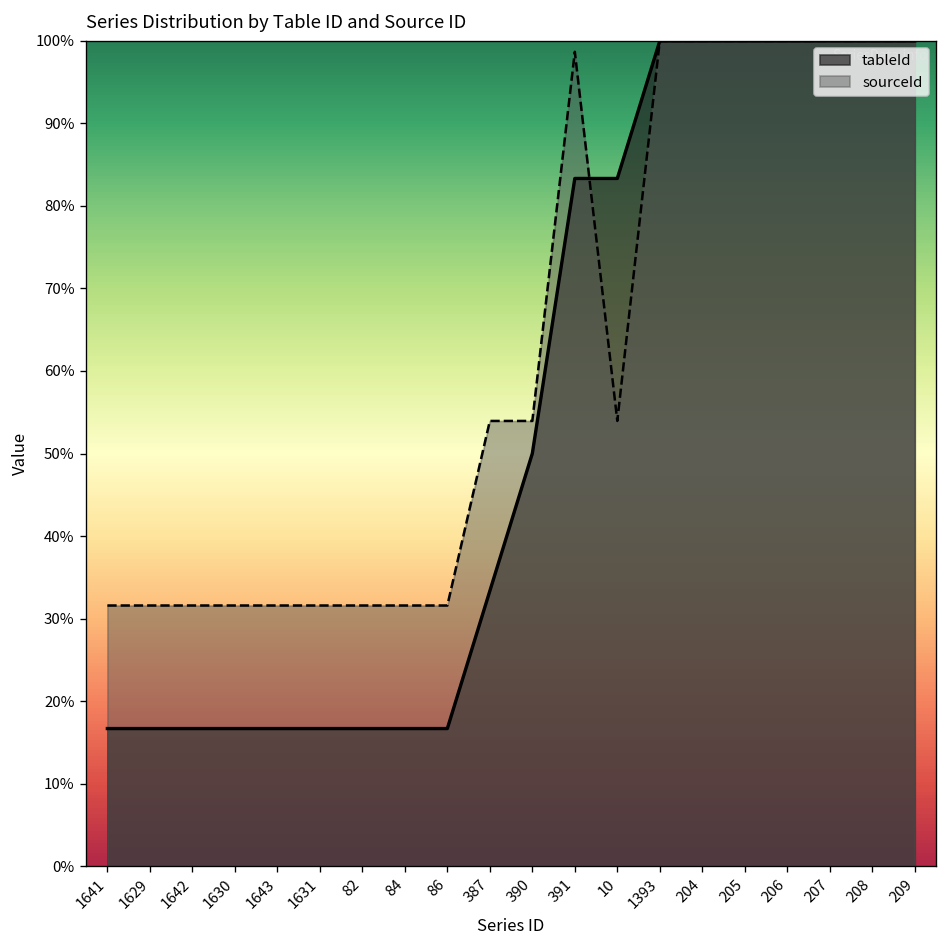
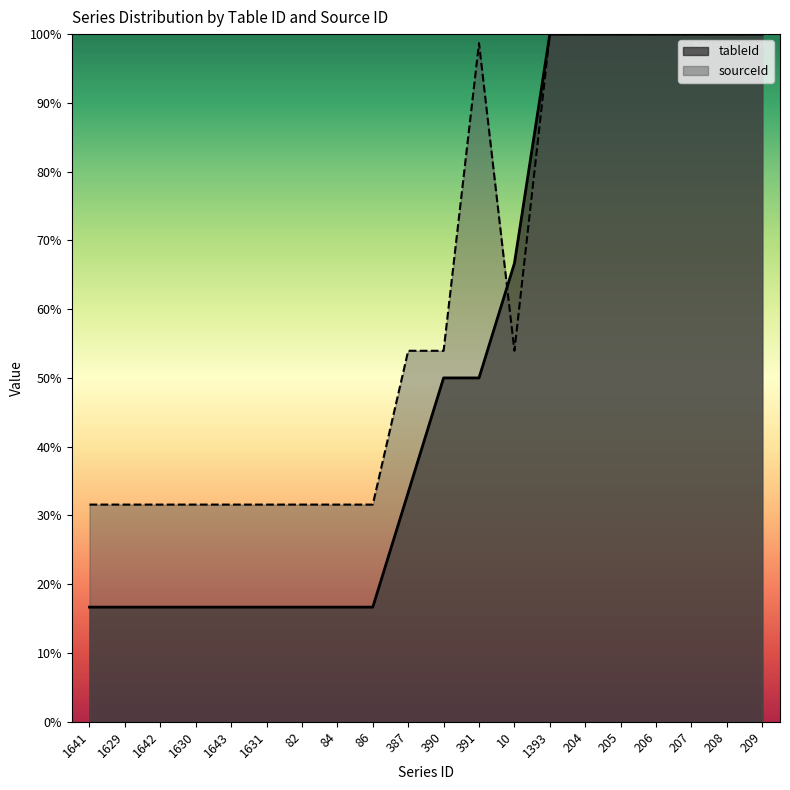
tableId, 391: 83% -> 50%
tableId, 10: 83% -> 67%
